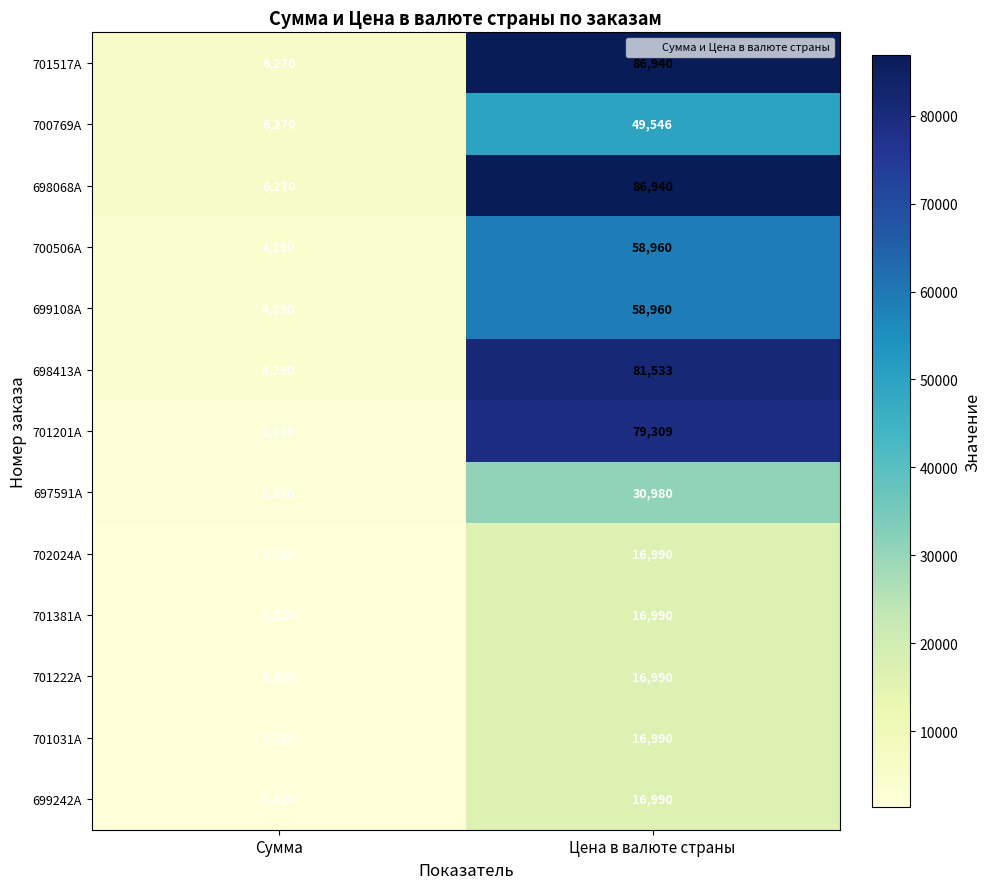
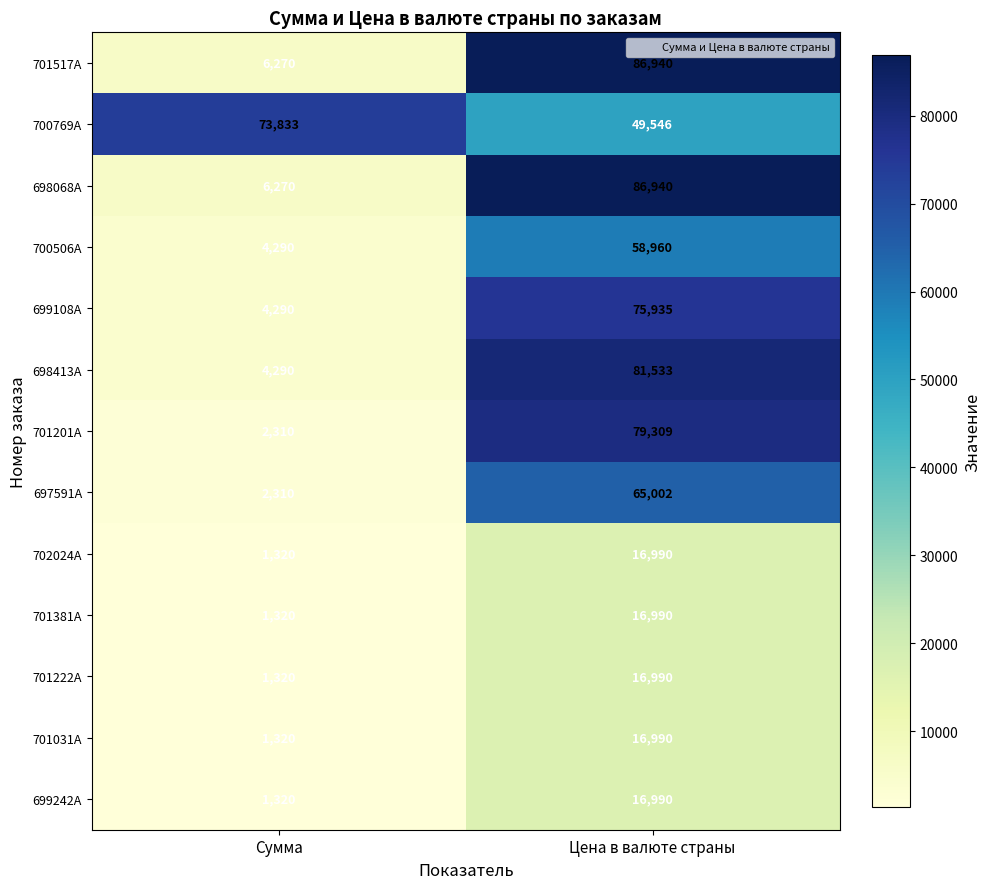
700769A, Сумма: 6,270 -> 73,833
699108A, Цена в валюте страны: 58,960 -> 75,935
697591A, Цена в валюте страны: 30,980 -> 65,002
